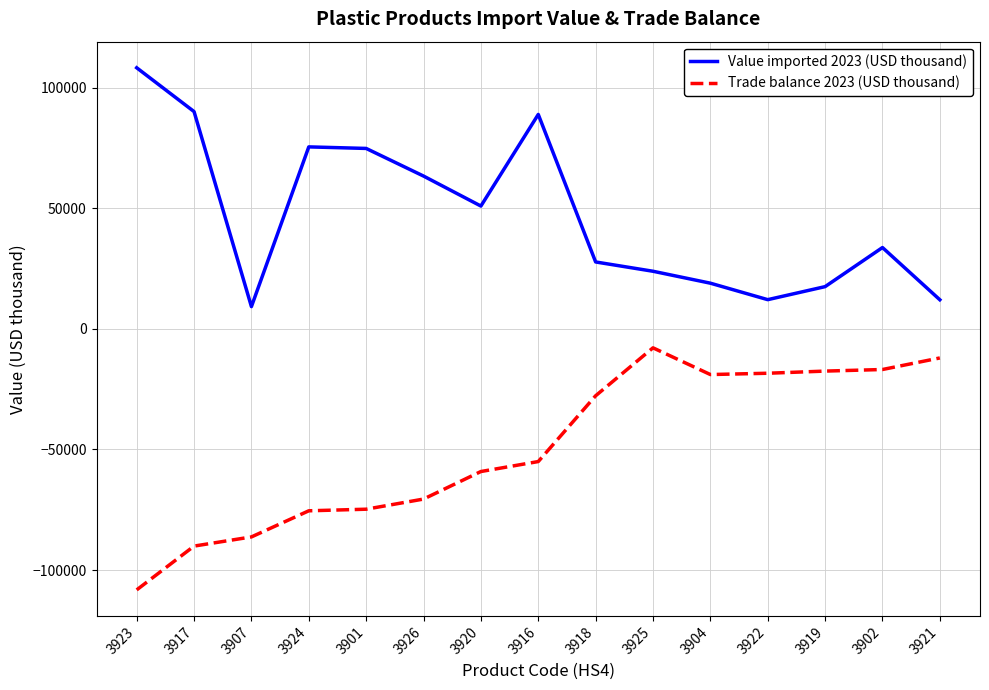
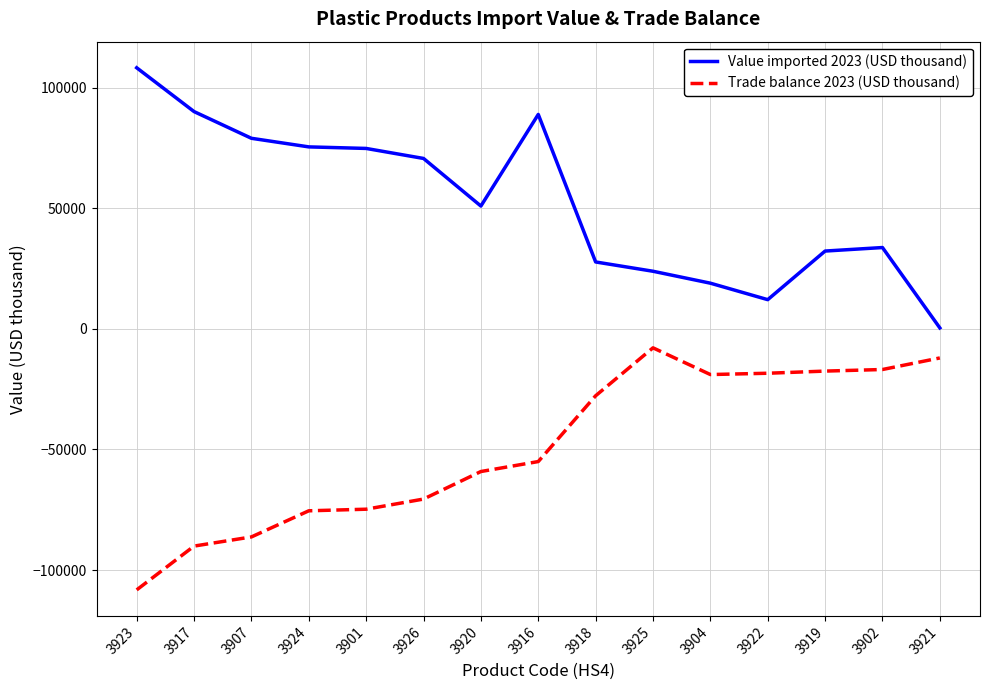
Value imported 2023 (USD thousand), 3907: 9000 -> 79000
Value imported 2023 (USD thousand), 3926: 63000 -> 71000
Value imported 2023 (USD thousand), 3919: 18000 -> 32000
Value imported 2023 (USD thousand), 3921: 12000 -> 0
